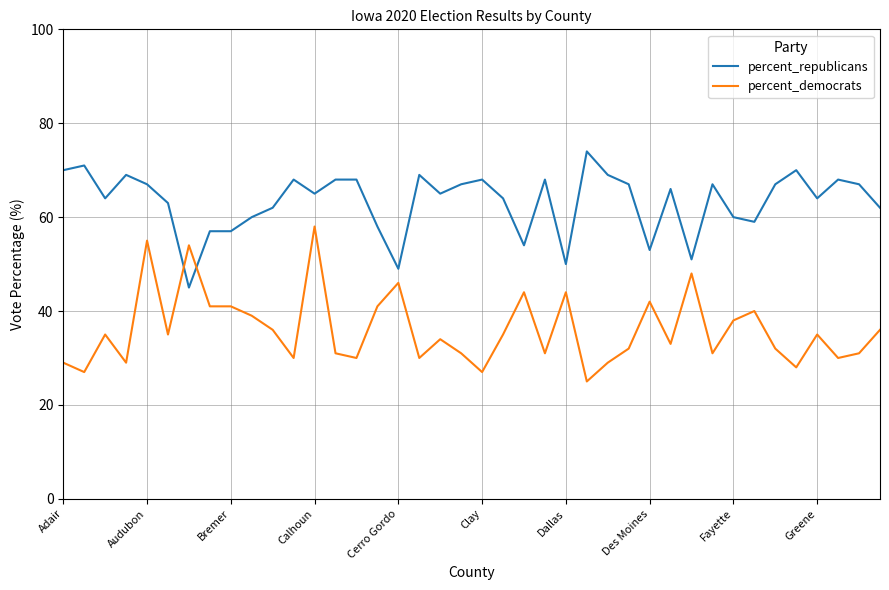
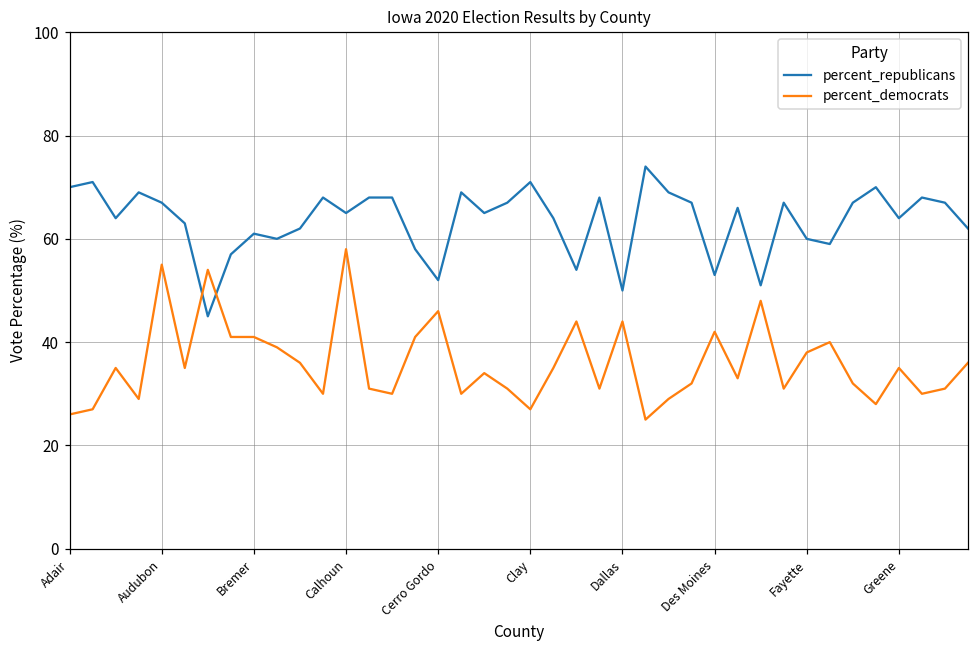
percent_democrats, Adair: 29 -> 26
percent_republicans, Bremer: 57 -> 61
percent_republicans, Cerro Gordo: 49 -> 52
percent_republicans, Clay: 68 -> 71
